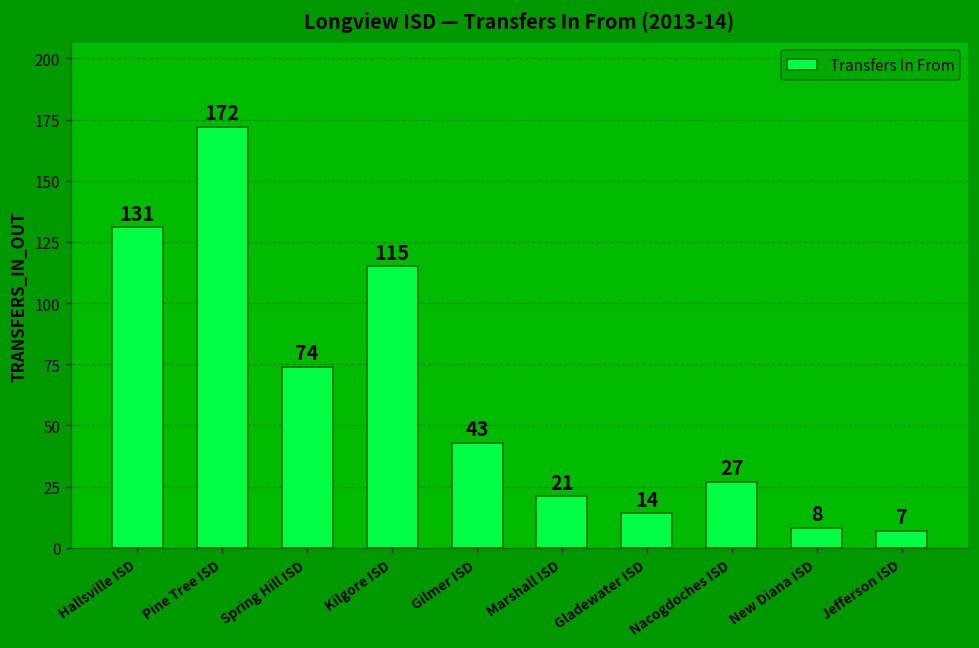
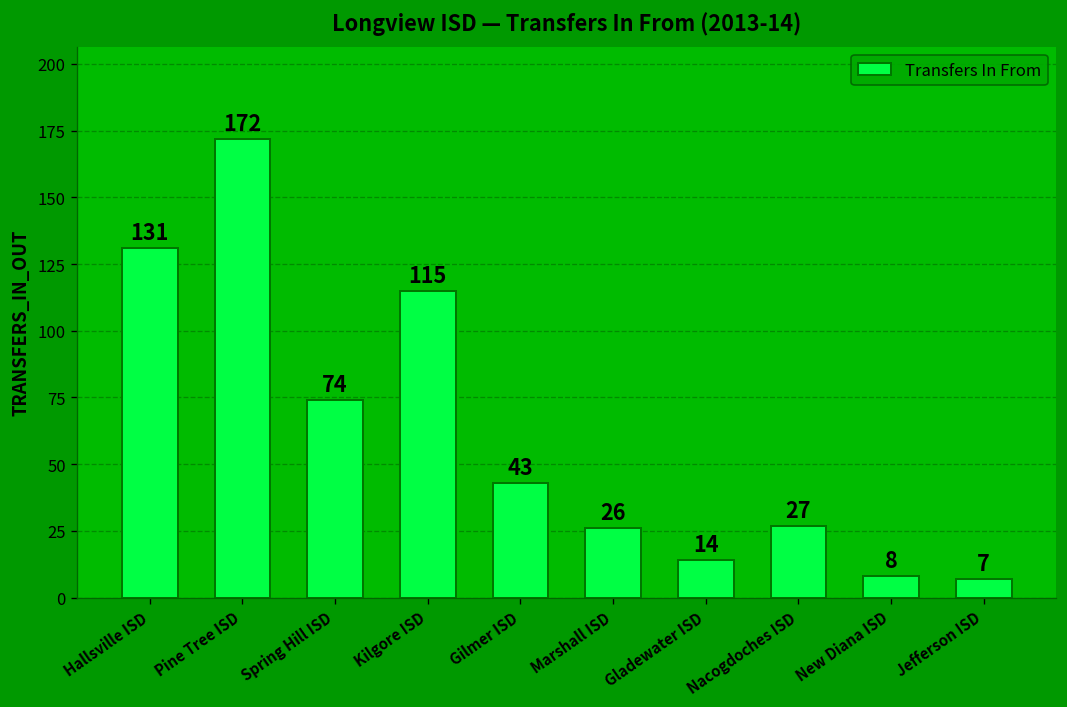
Marshall ISD: 21 -> 26
